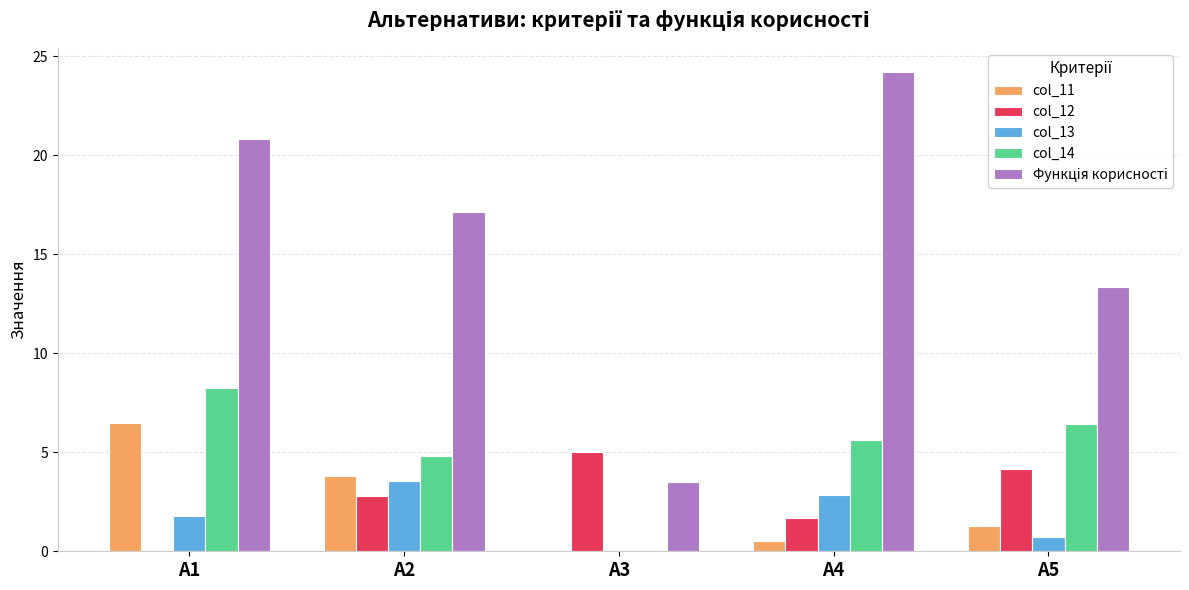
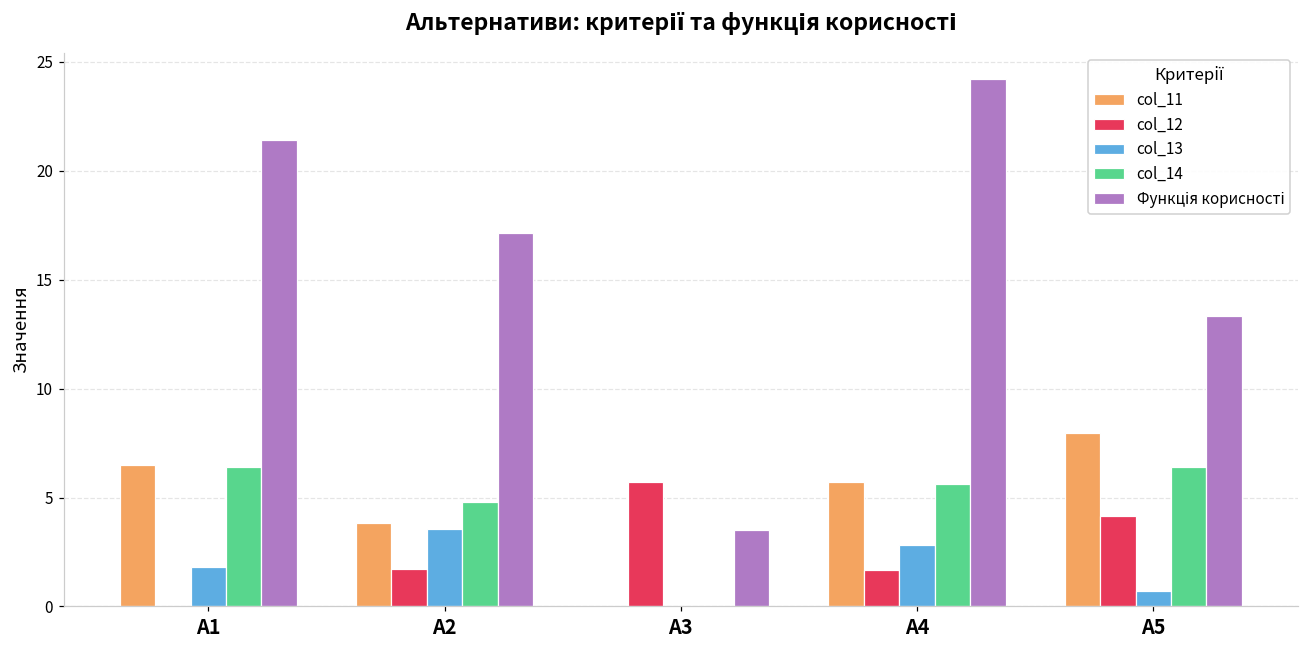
col_14, А1: 8.2 -> 6.4
Функція корисності, А1: 20.8 -> 21.4
col_12, А2: 2.8 -> 1.7
col_12, А3: 5.0 -> 5.7
col_11, А4: 0.5 -> 5.7
col_11, А5: 1.3 -> 8.0
